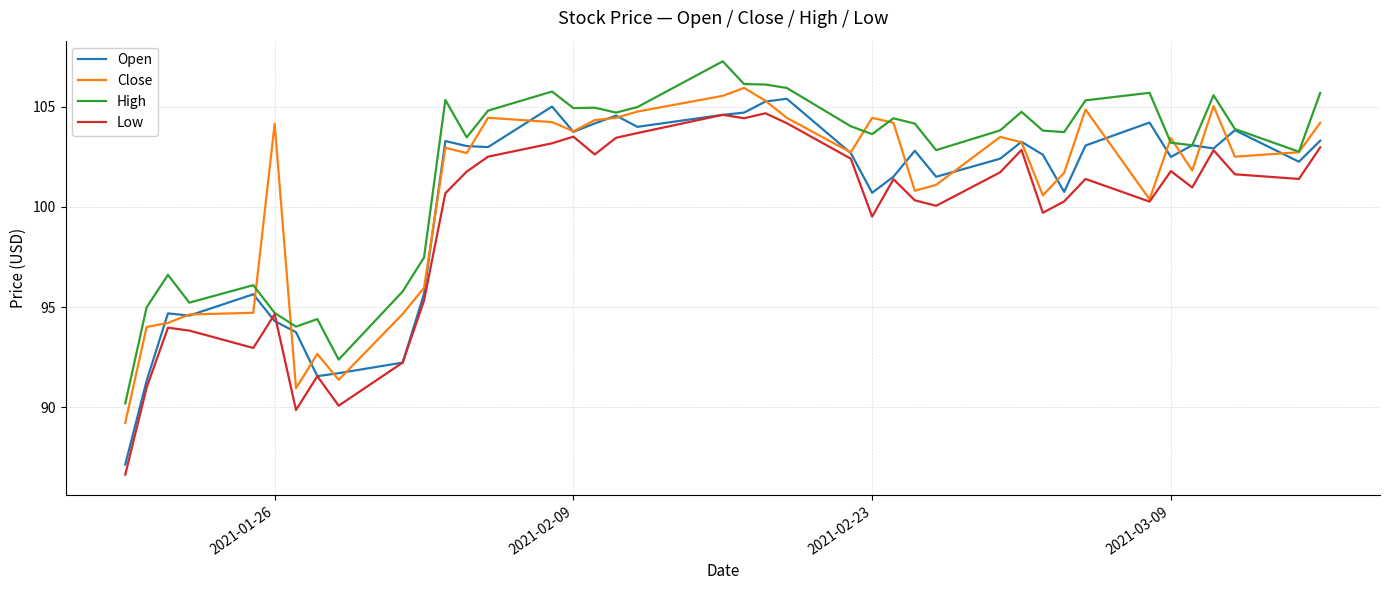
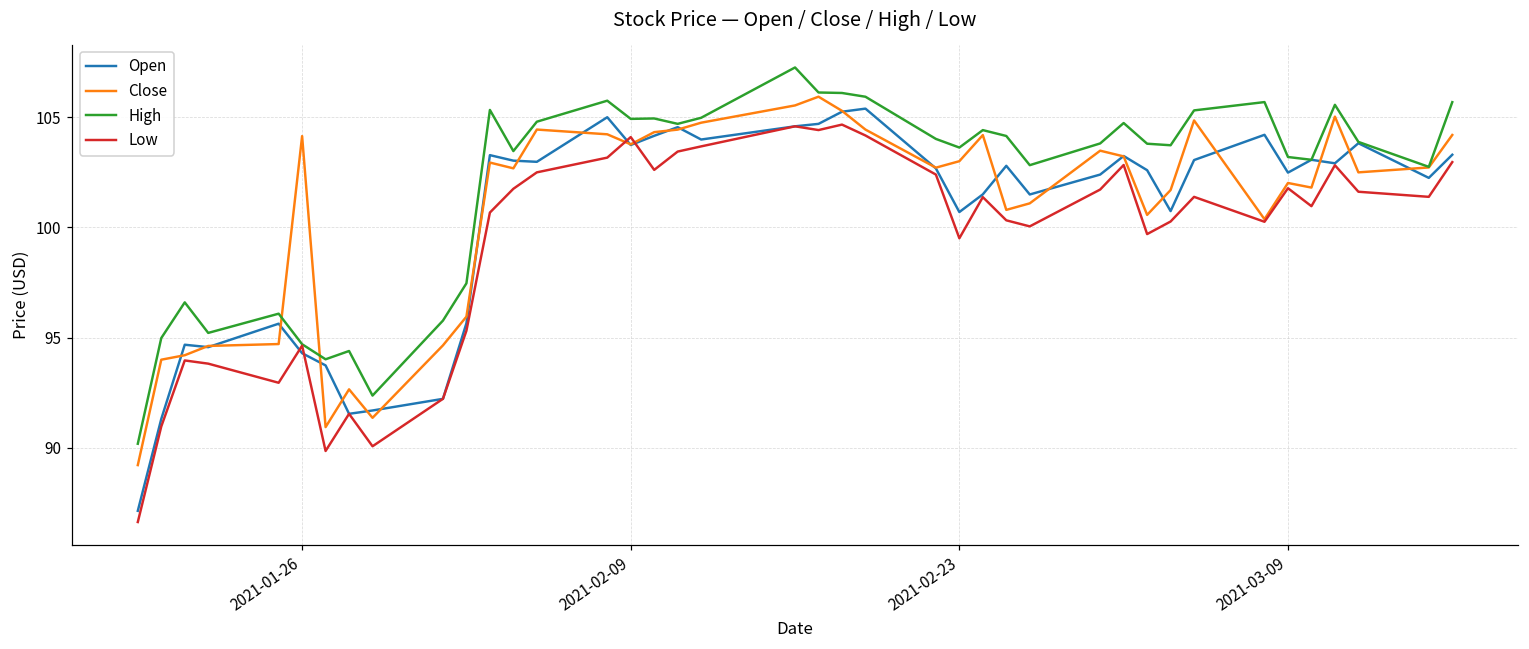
Low, 2021-02-09: 103.5 -> 104.1
Close, 2021-02-23: 104.4 -> 103.0
Close, 2021-03-09: 103.4 -> 102.0
